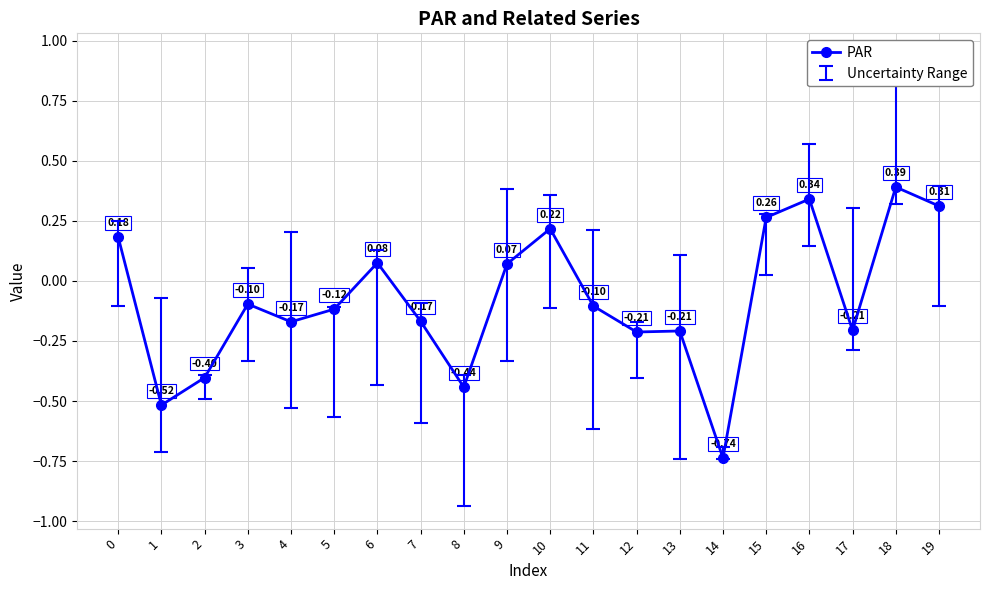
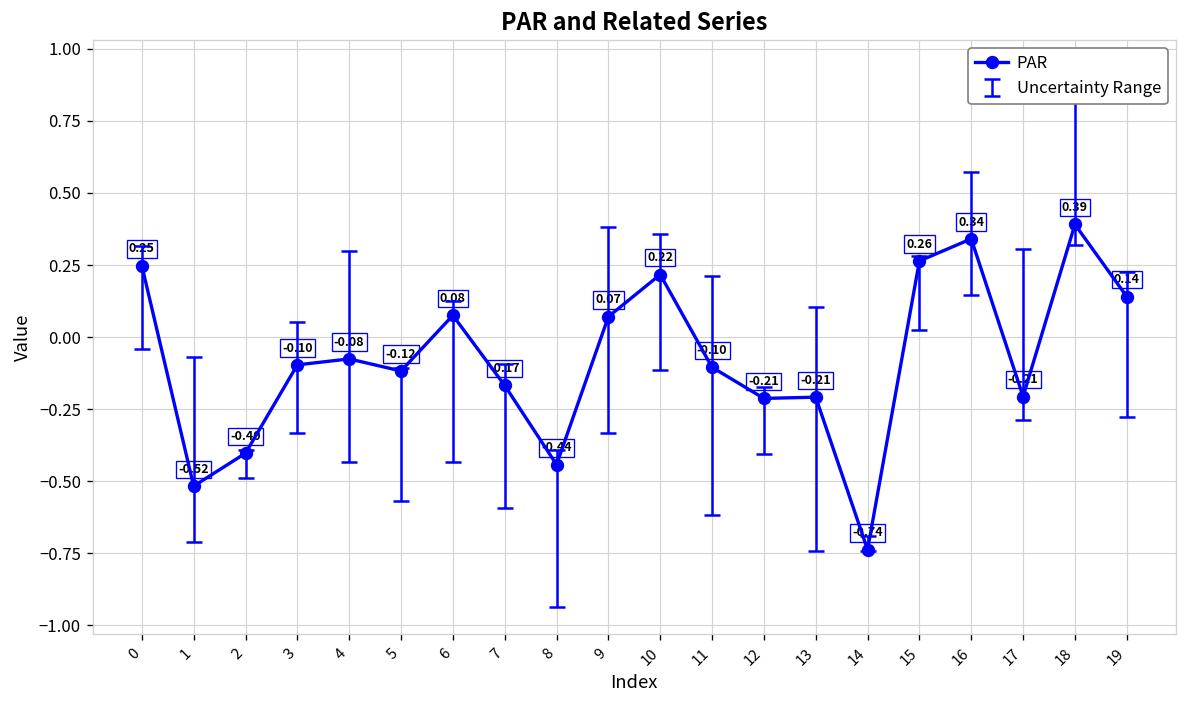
PAR, 0: 0.18 -> 0.25
PAR, 4: -0.17 -> -0.08
PAR, 19: 0.31 -> 0.14
